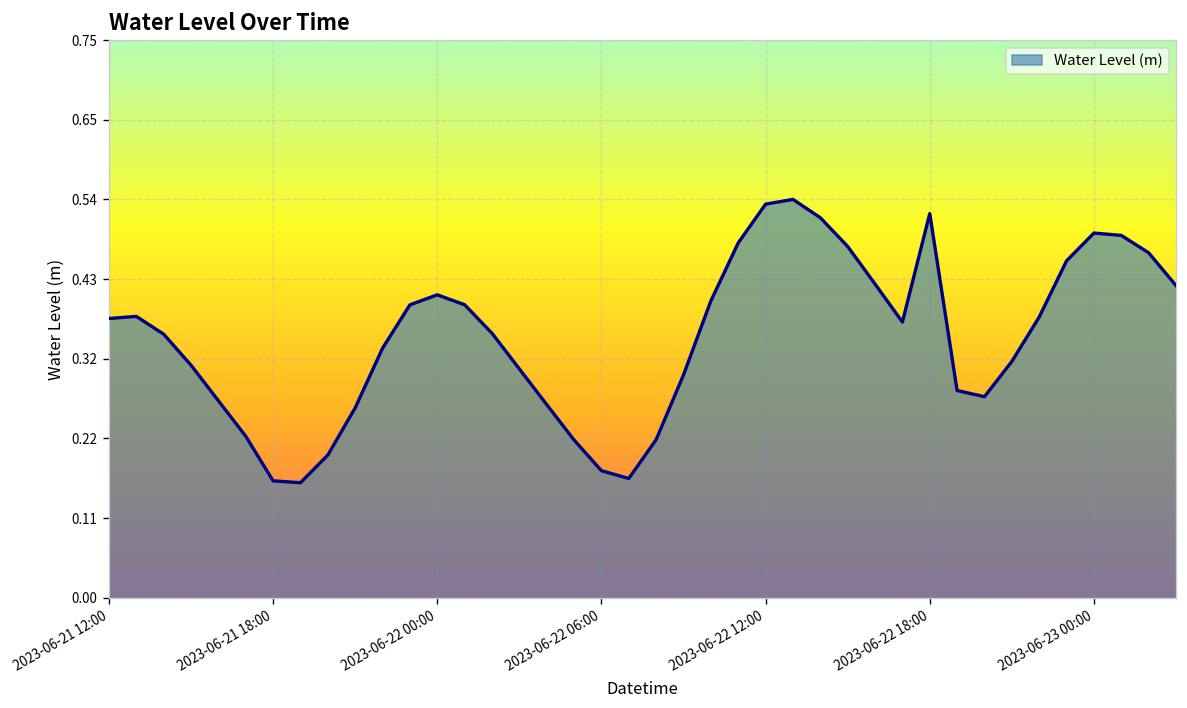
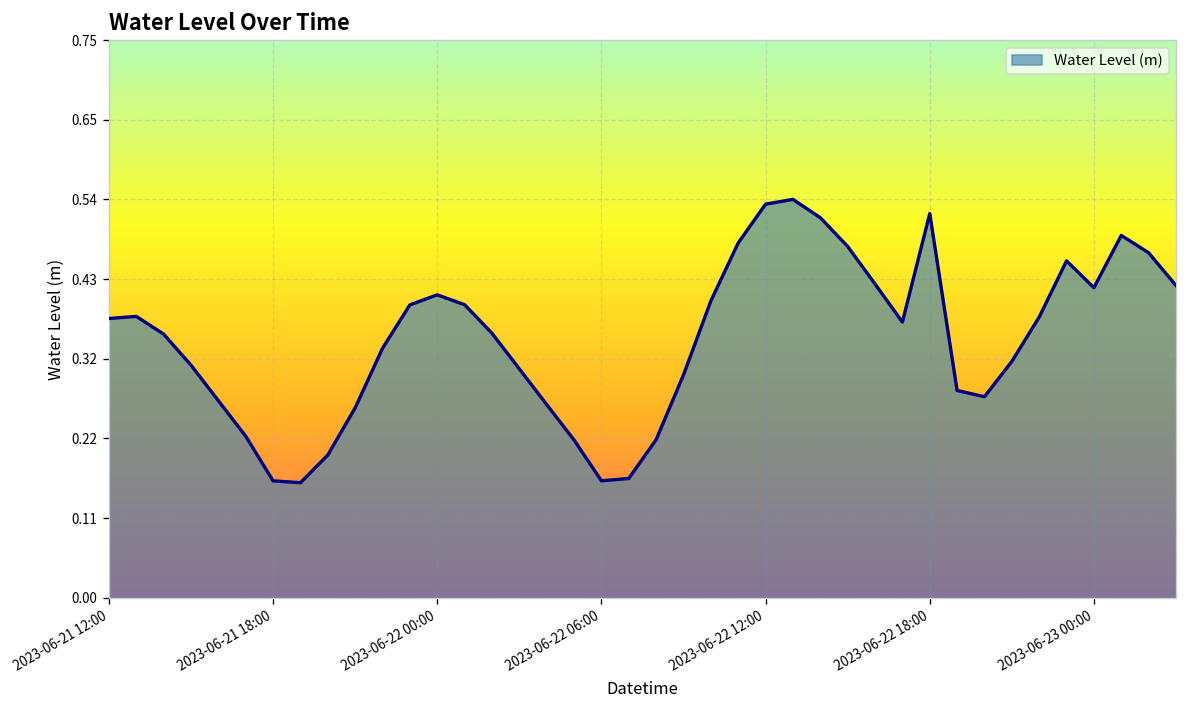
2023-06-22 06:00: 0.17 -> 0.16
2023-06-23 00:00: 0.49 -> 0.42
